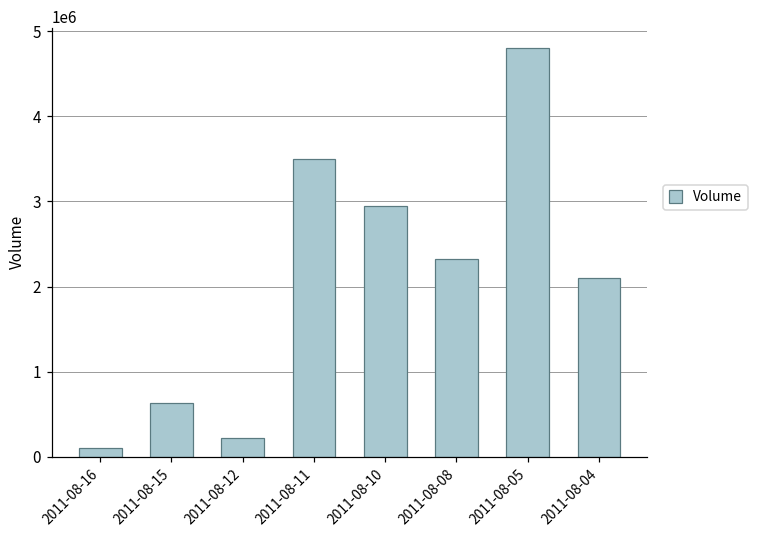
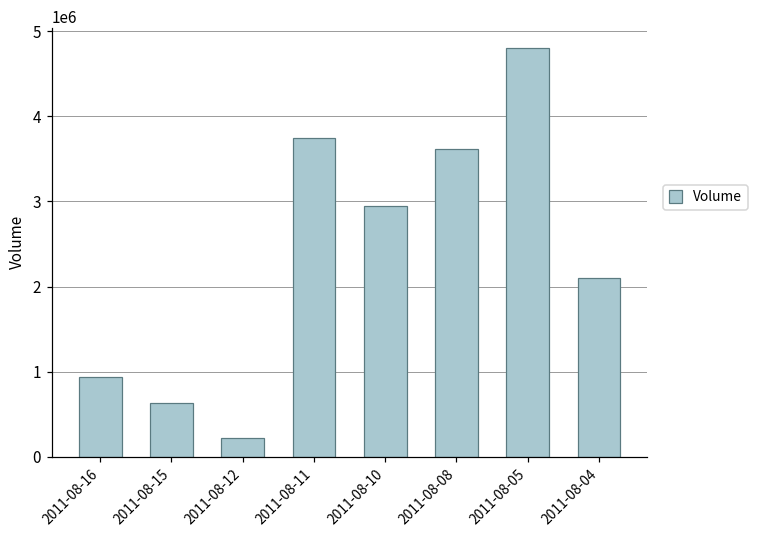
2011-08-16: 100000 -> 900000
2011-08-11: 3500000 -> 3700000
2011-08-08: 2300000 -> 3600000
